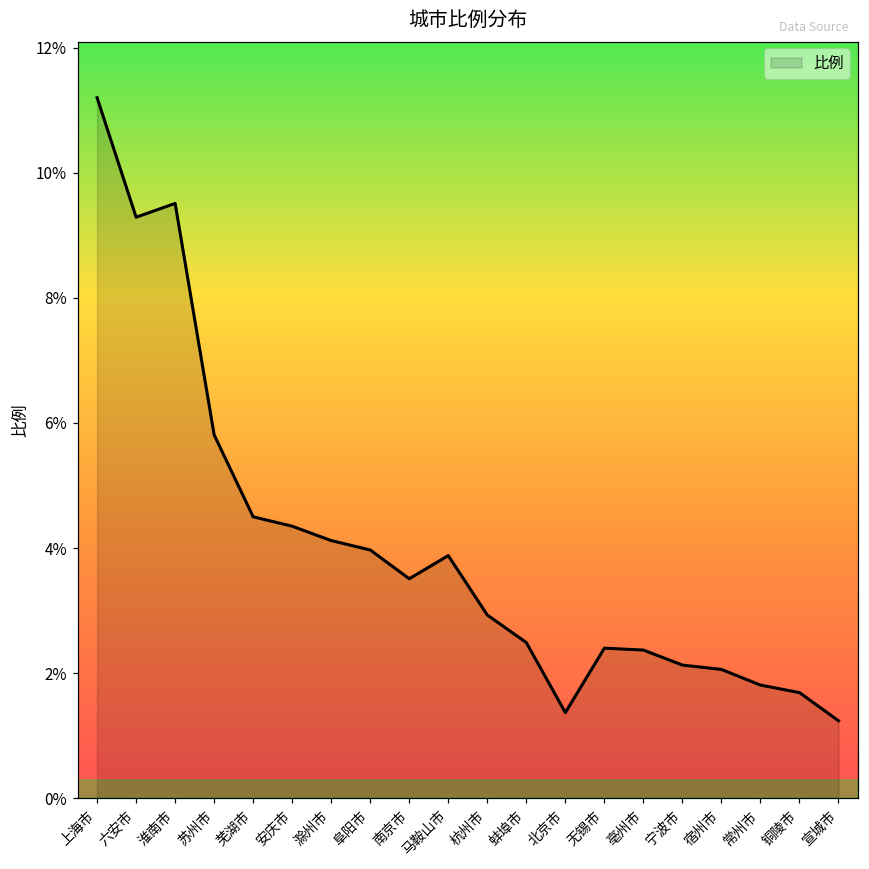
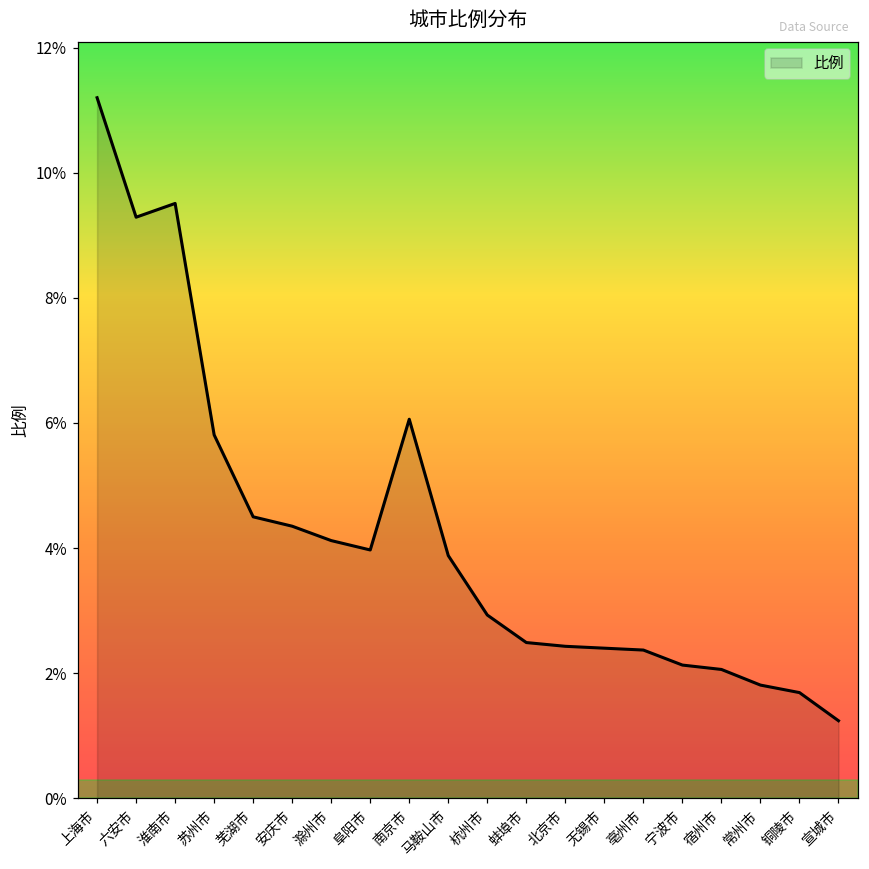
南京市: 3.5% -> 6.1%
北京市: 1.4% -> 2.4%
